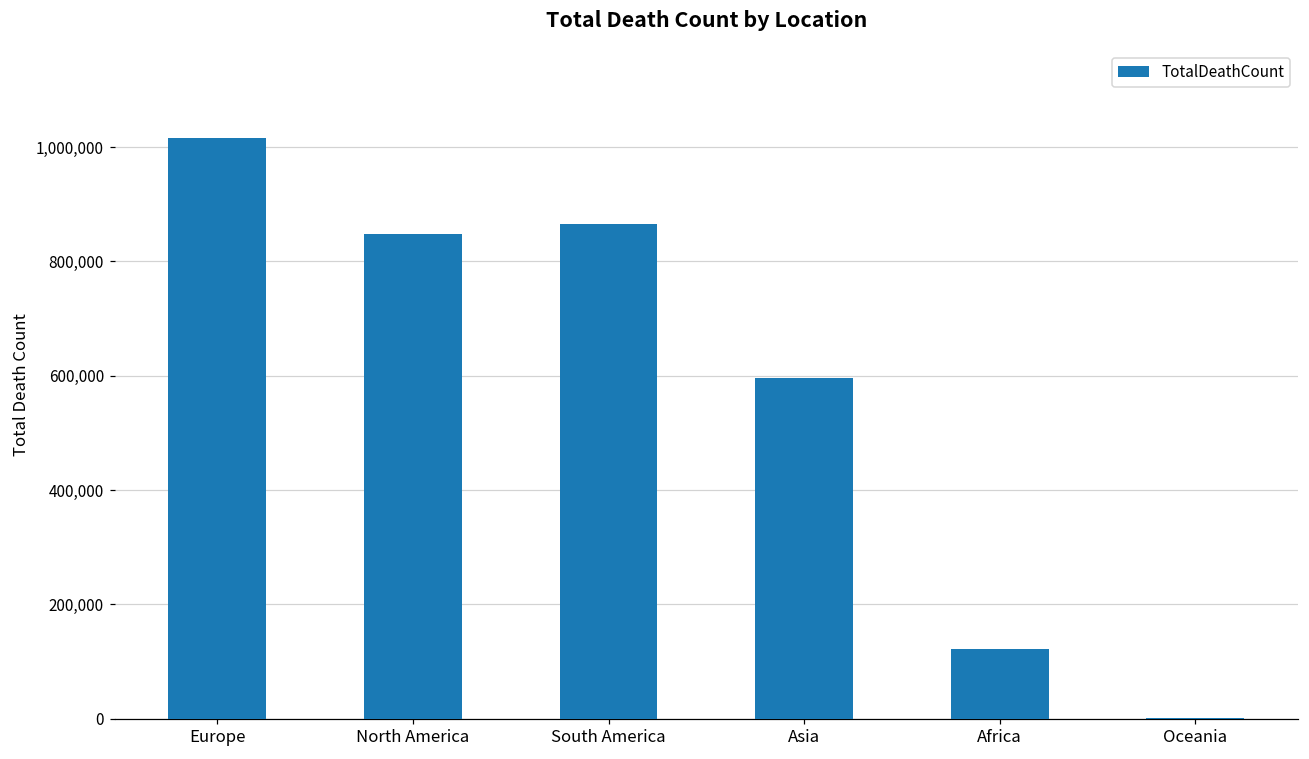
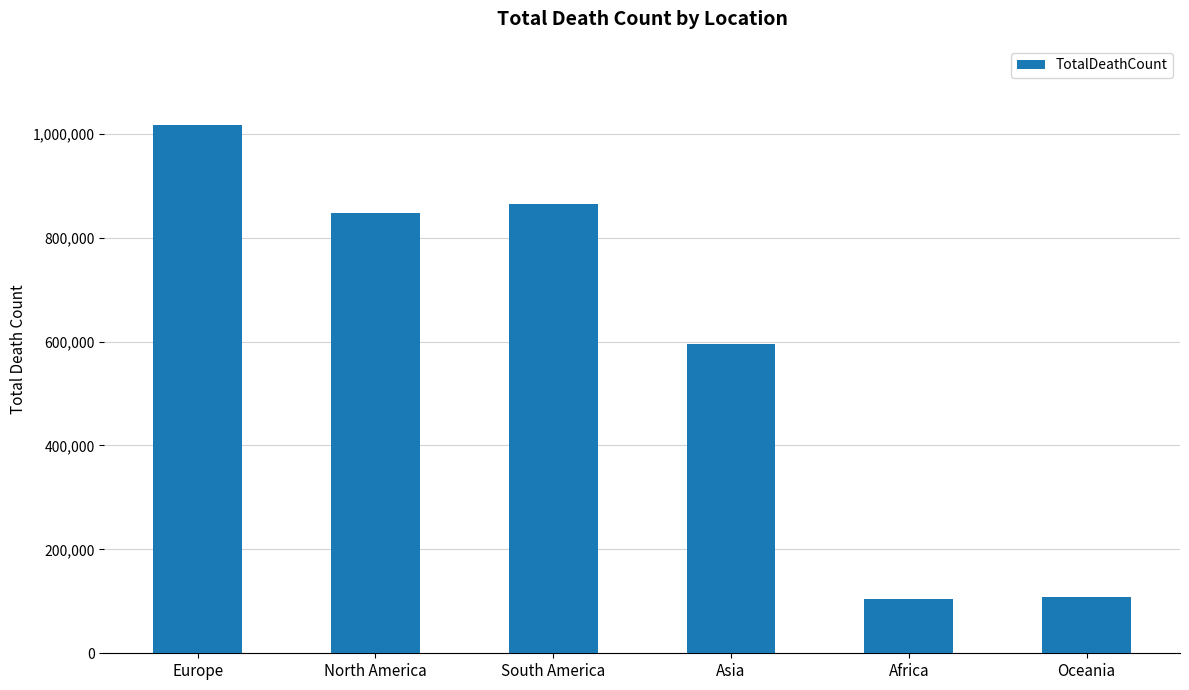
Africa: 120,000 -> 100,000
Oceania: 0 -> 110,000
